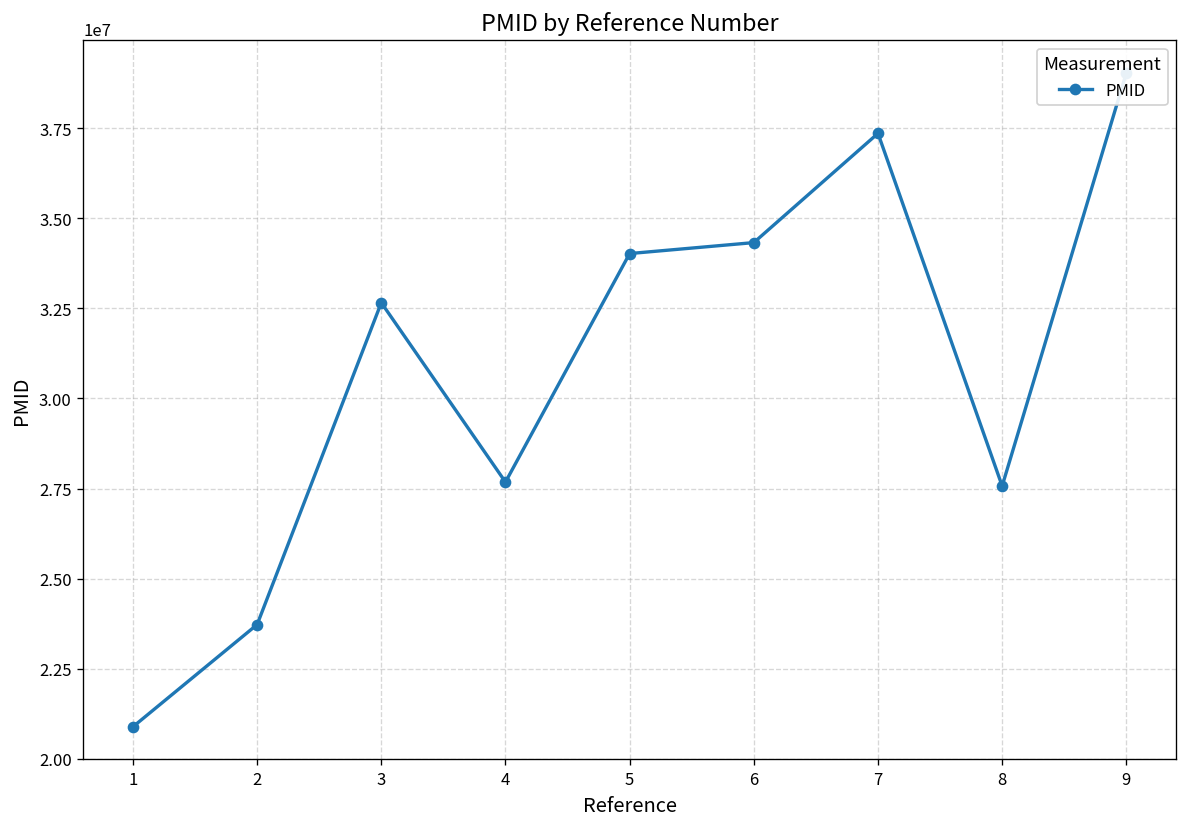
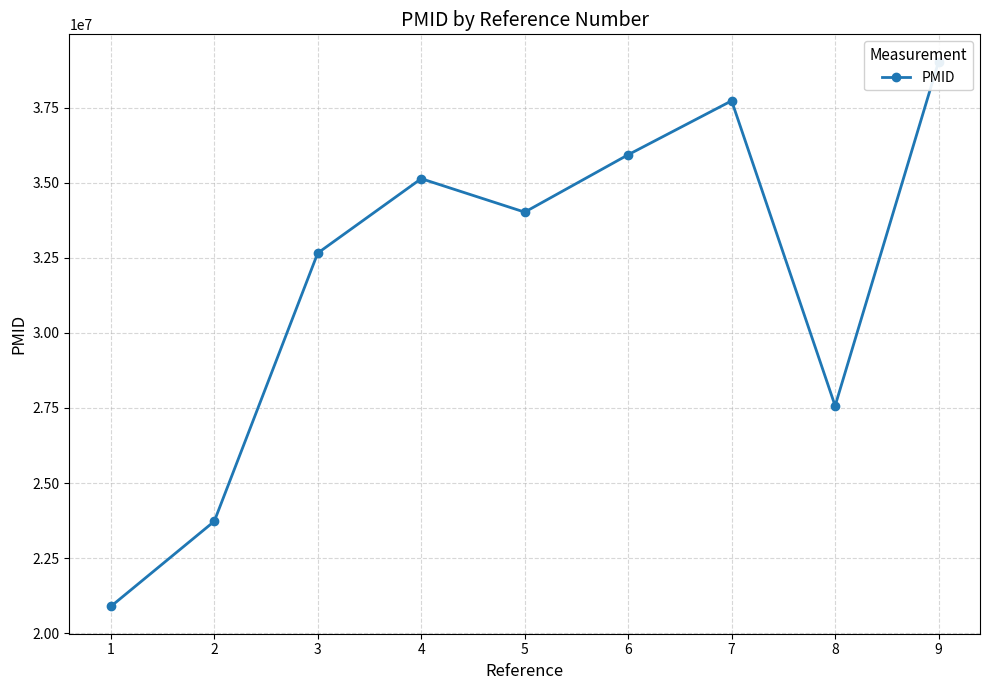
4: 27700000 -> 35100000
6: 34300000 -> 35900000
7: 37400000 -> 37700000
